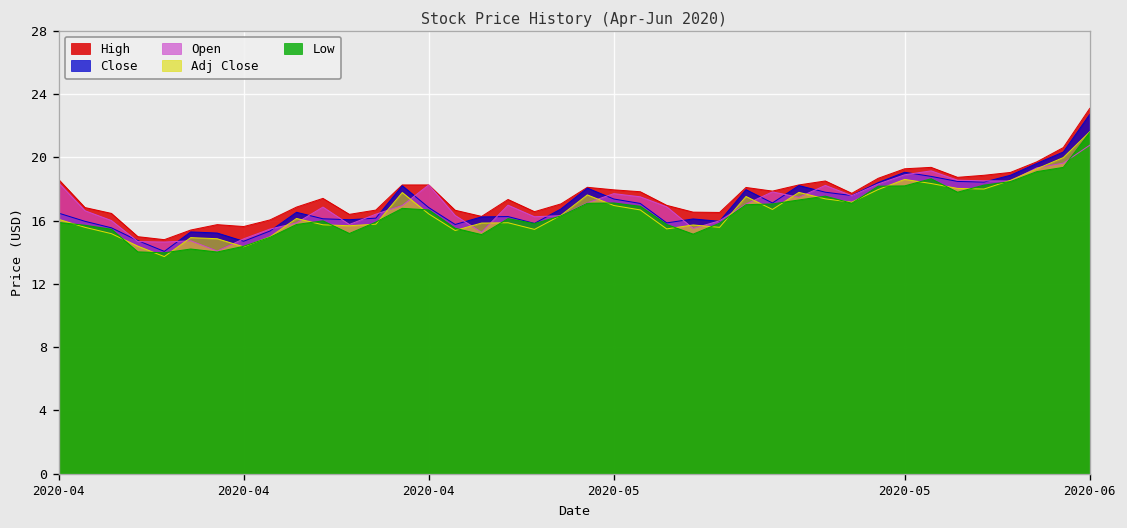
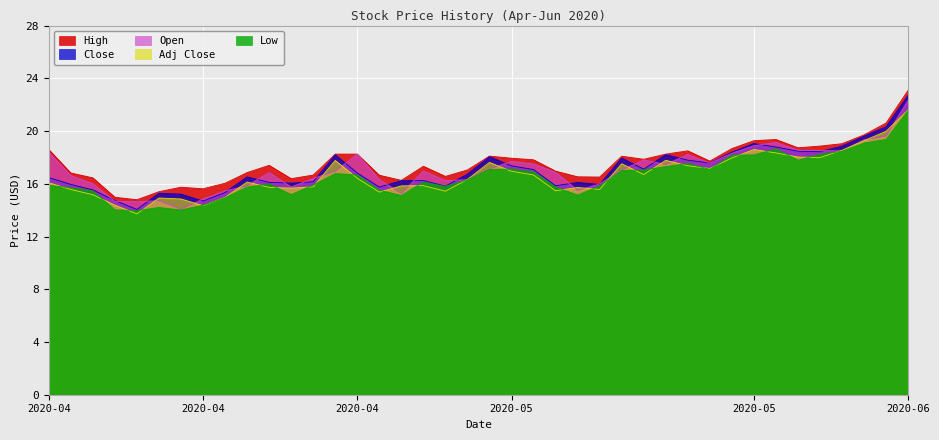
Open, 2020-06: 20.8 -> 22.3
